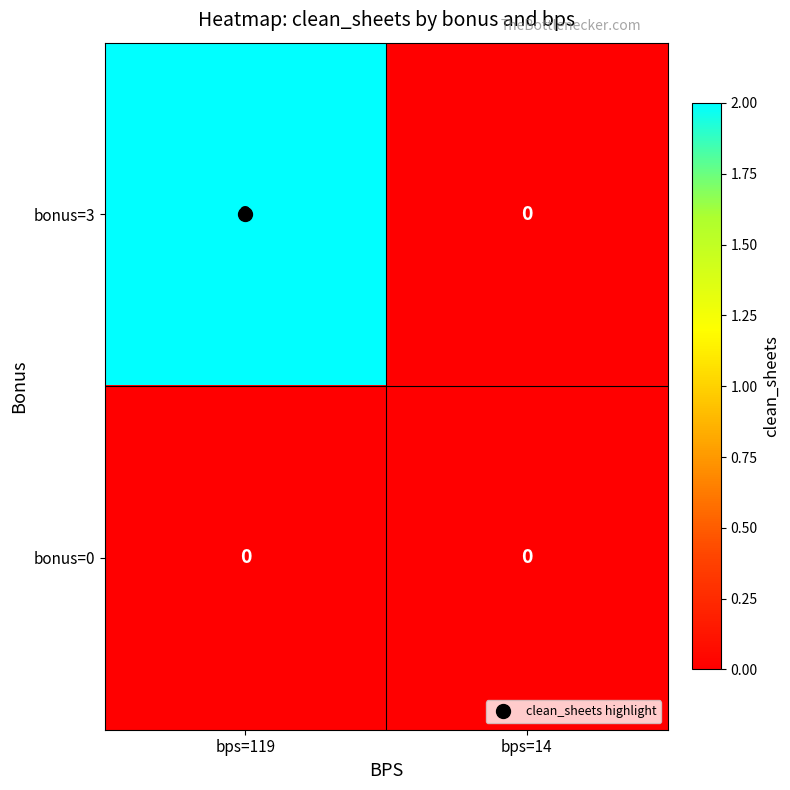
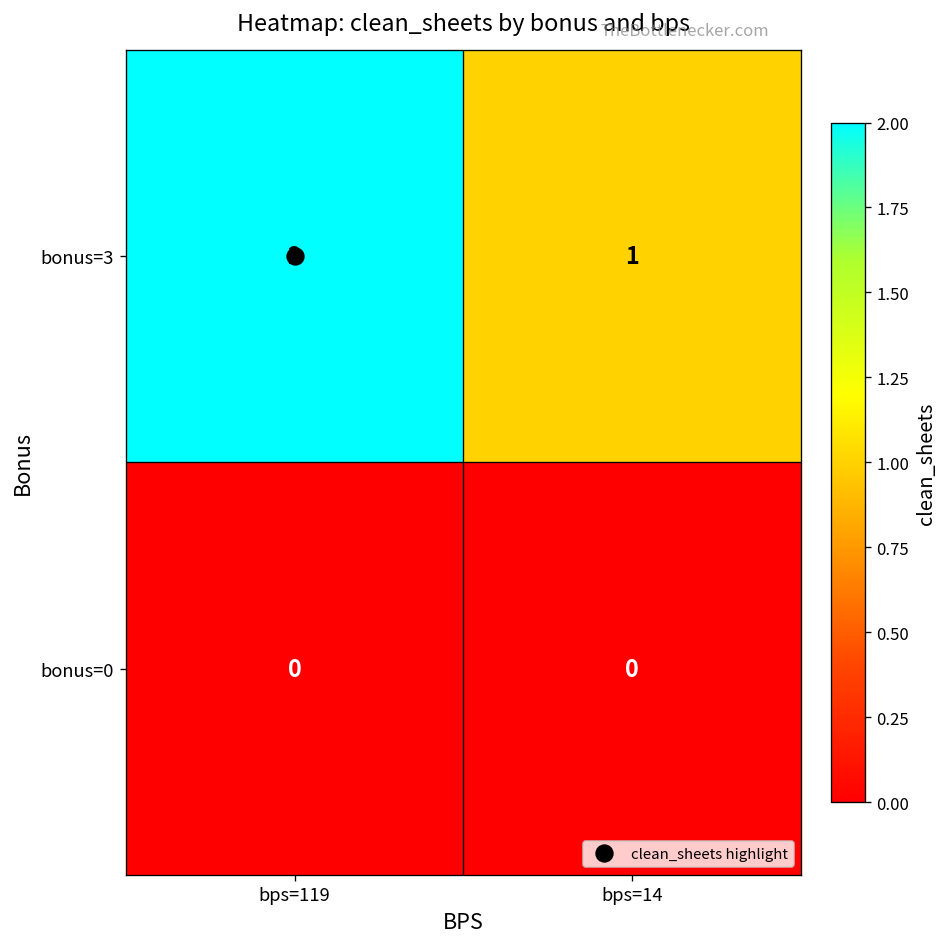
bonus=3, bps=14: 0 -> 1
